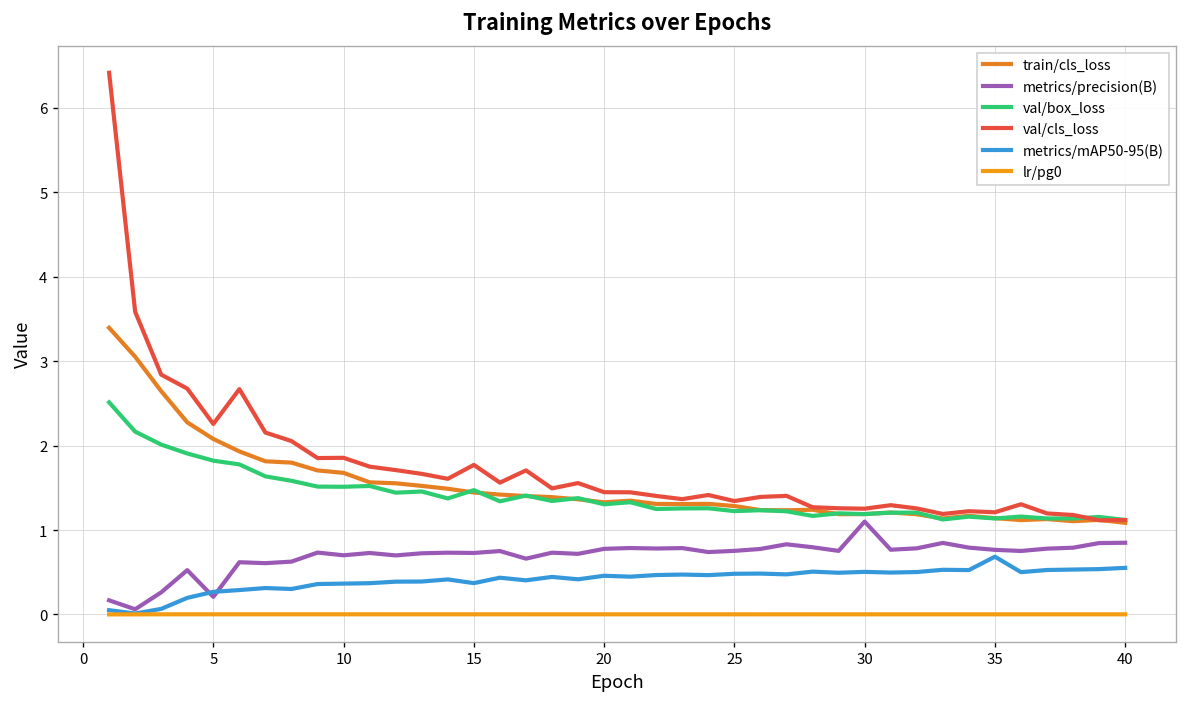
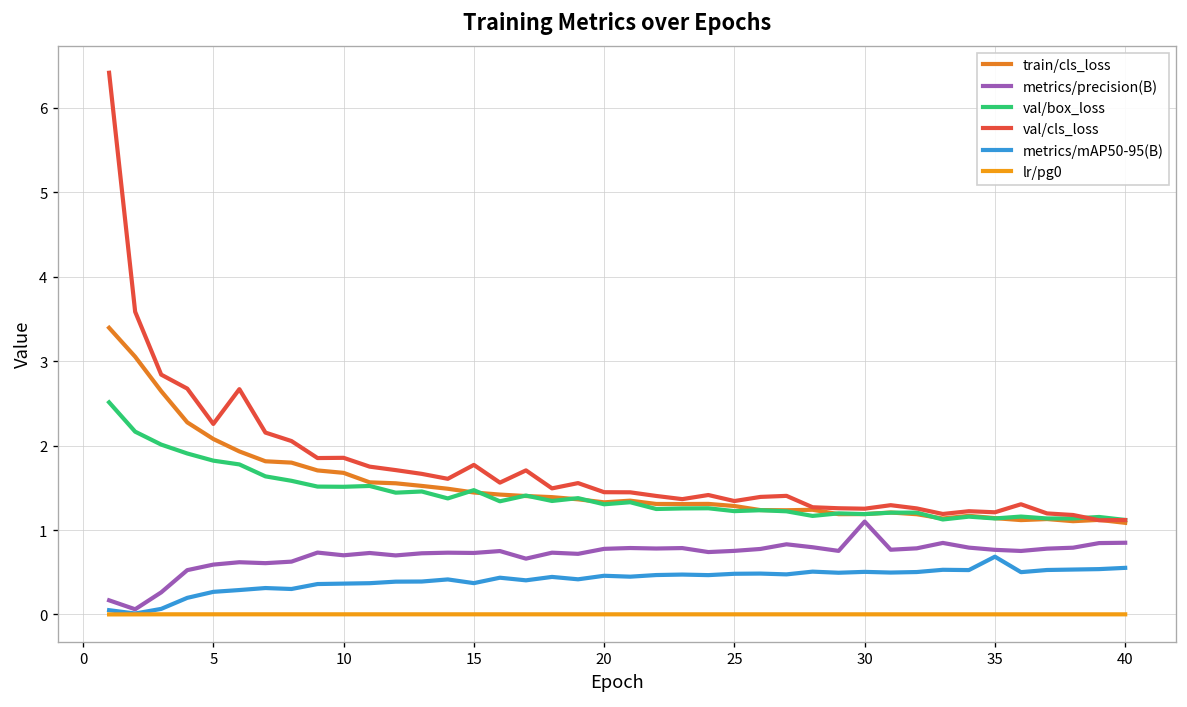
metrics/precision(B), 5: 0.2 -> 0.6
